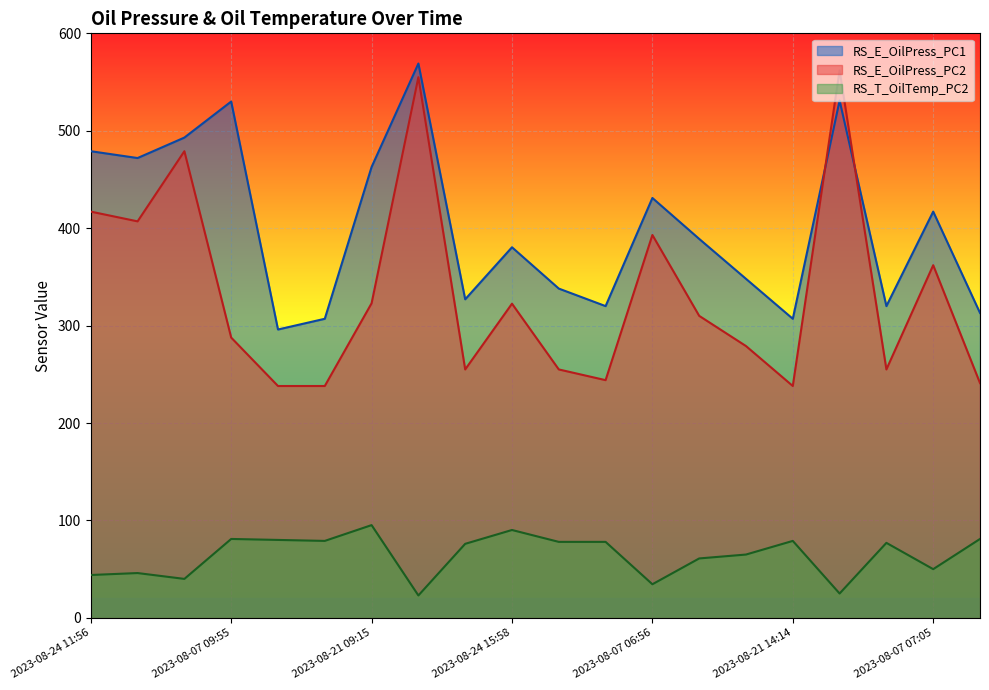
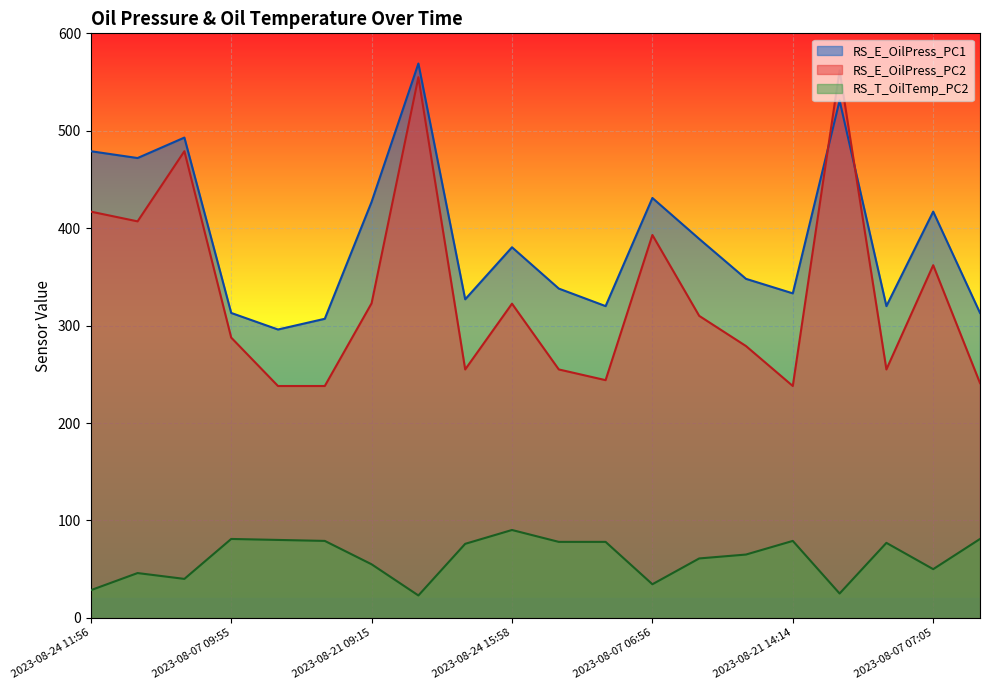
RS_T_OilTemp_PC2, 2023-08-24 11:56: 40 -> 30
RS_E_OilPress_PC1, 2023-08-07 09:55: 530 -> 310
RS_E_OilPress_PC1, 2023-08-21 09:15: 460 -> 430
RS_T_OilTemp_PC2, 2023-08-21 09:15: 100 -> 60
RS_E_OilPress_PC1, 2023-08-21 14:14: 310 -> 330
